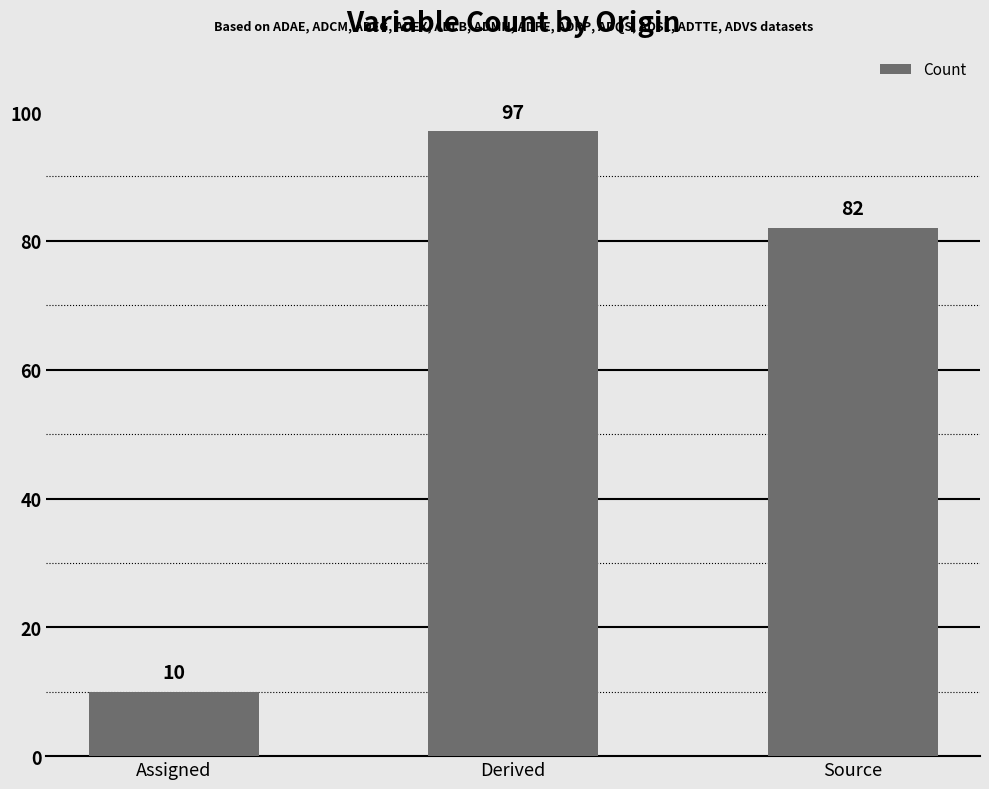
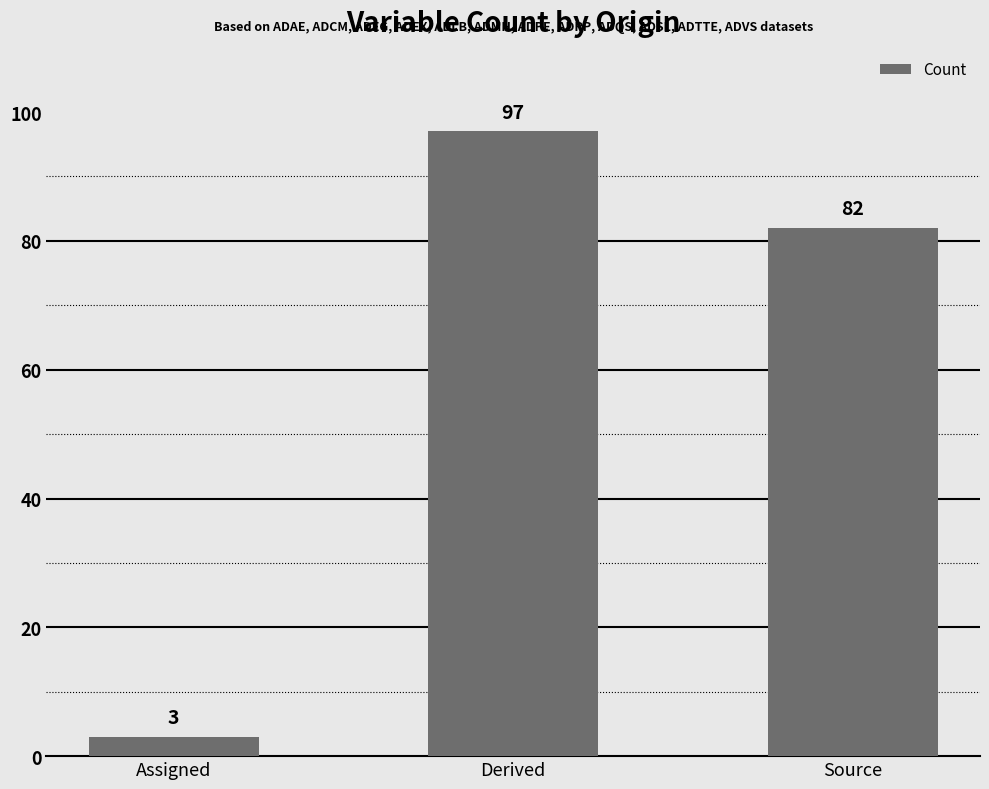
Assigned: 10 -> 3
